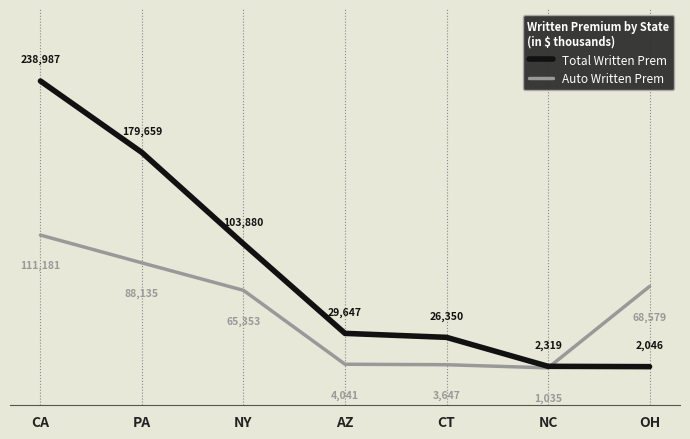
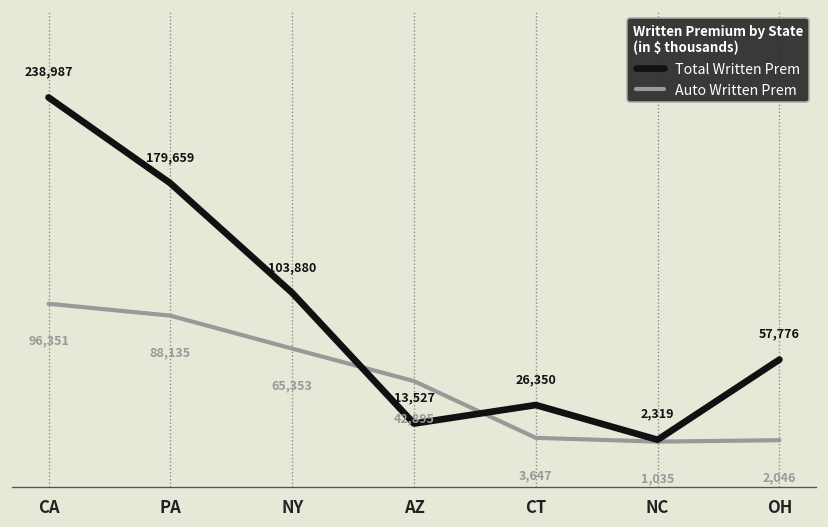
Auto Written Prem, CA: 111,181 -> 96,351
Total Written Prem, AZ: 29,647 -> 13,527
Auto Written Prem, AZ: 4,041 -> 42,895
Total Written Prem, OH: 2,046 -> 57,776
Auto Written Prem, OH: 68,579 -> 2,046
